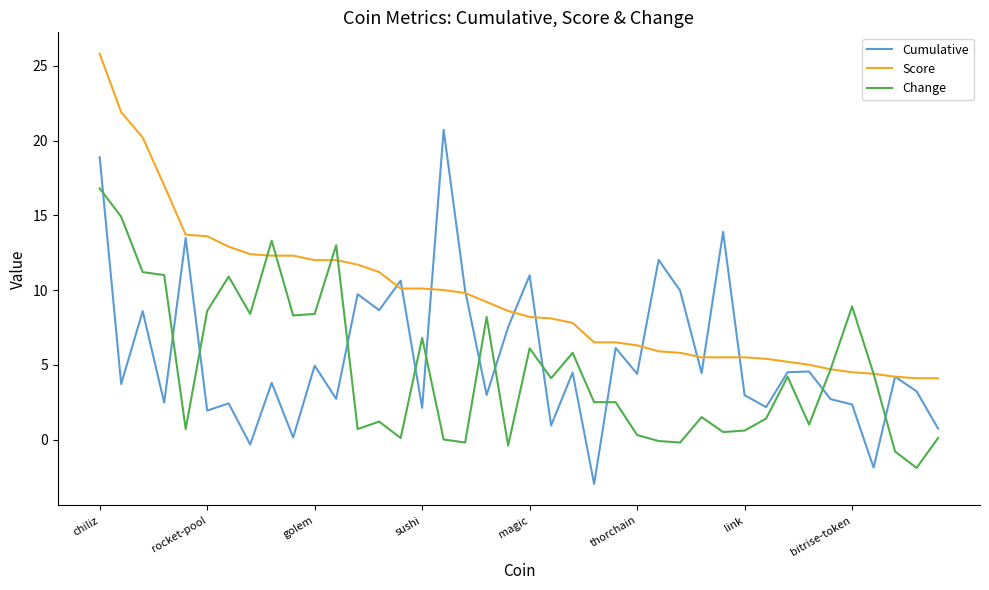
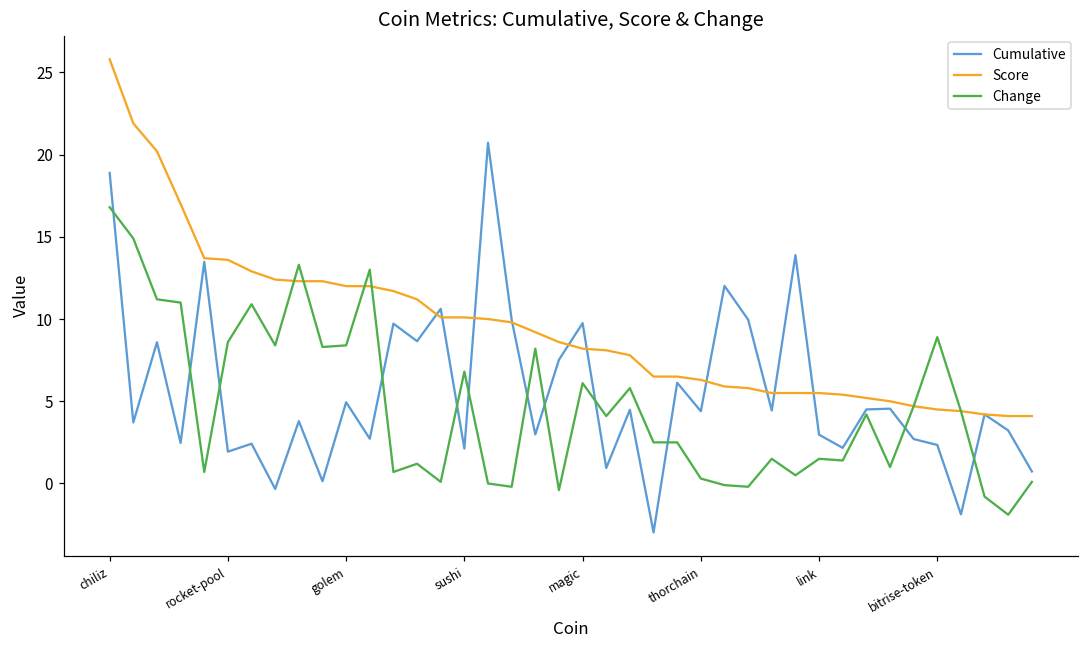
Cumulative, magic: 11.0 -> 9.8
Change, link: 0.6 -> 1.5
